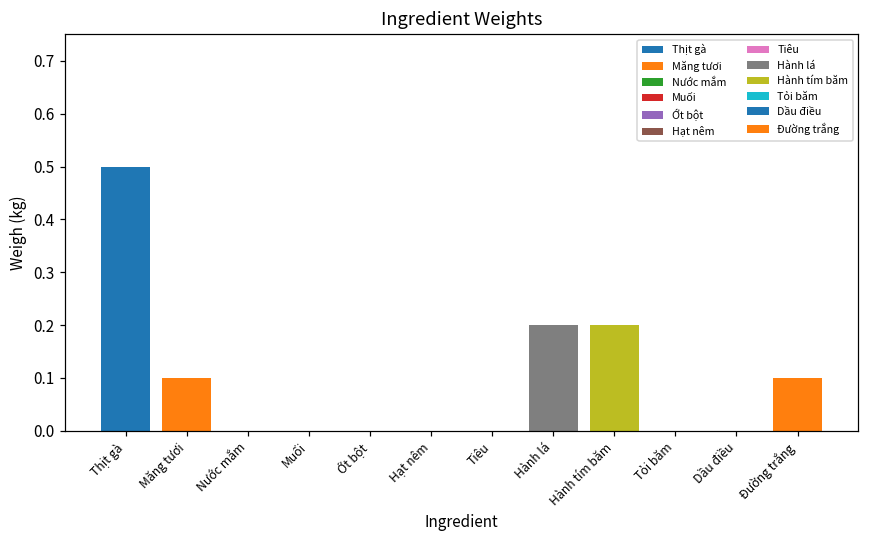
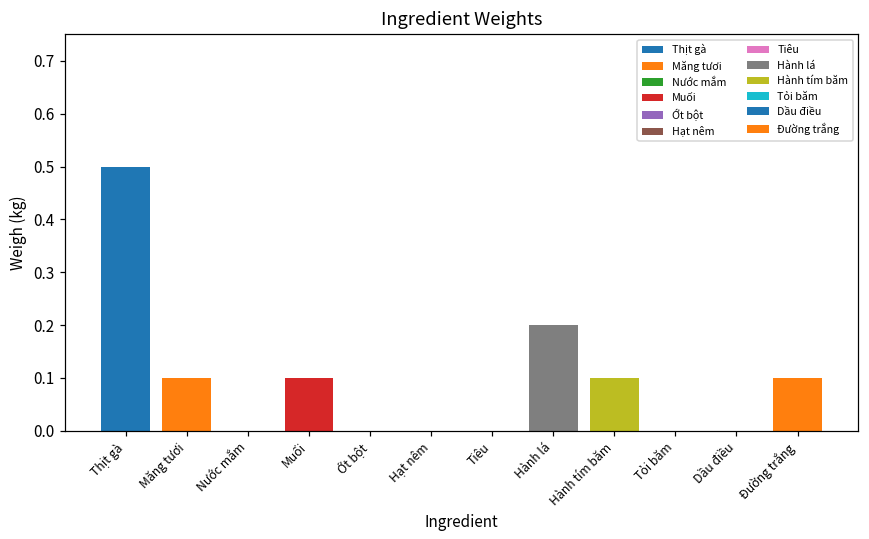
Muối: 0.0 -> 0.1
Hành tím băm: 0.2 -> 0.1
